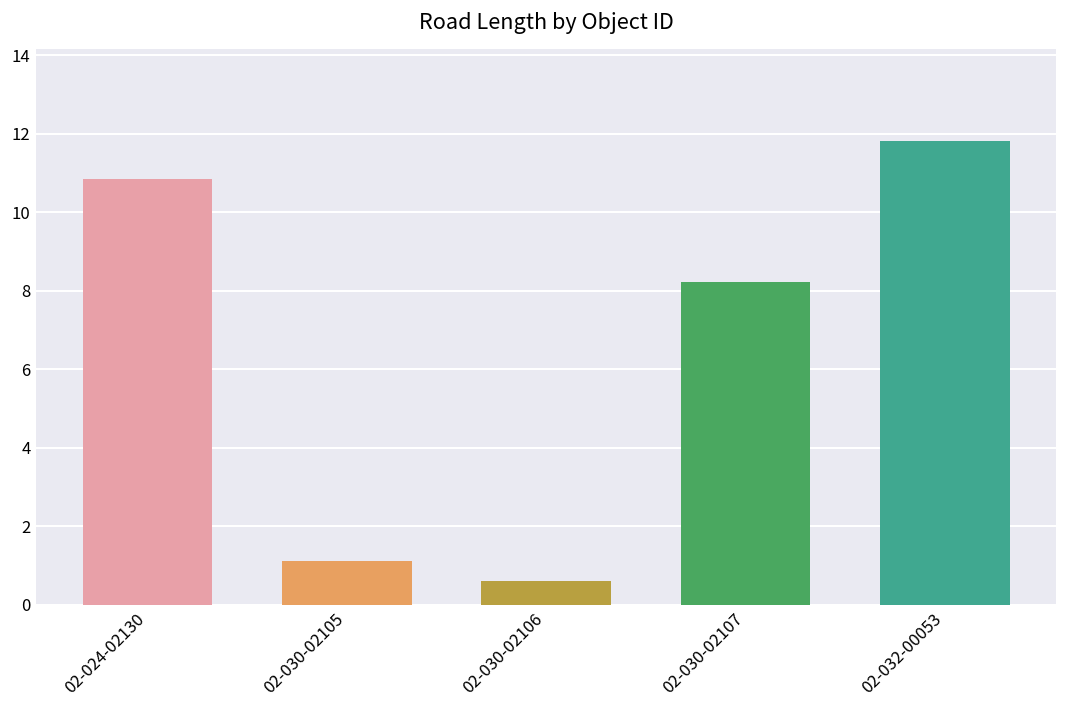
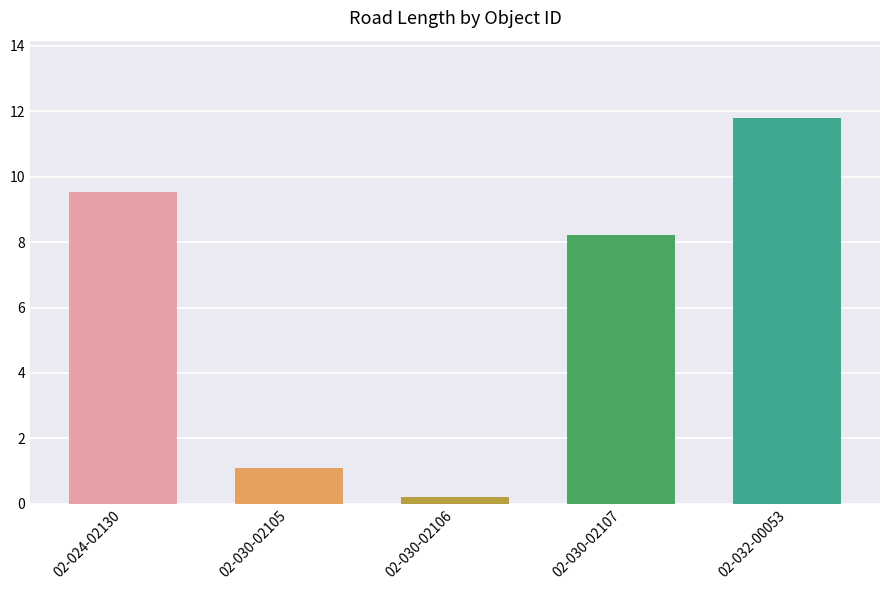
02-024-02130: 10.9 -> 9.5
02-030-02106: 0.6 -> 0.2
